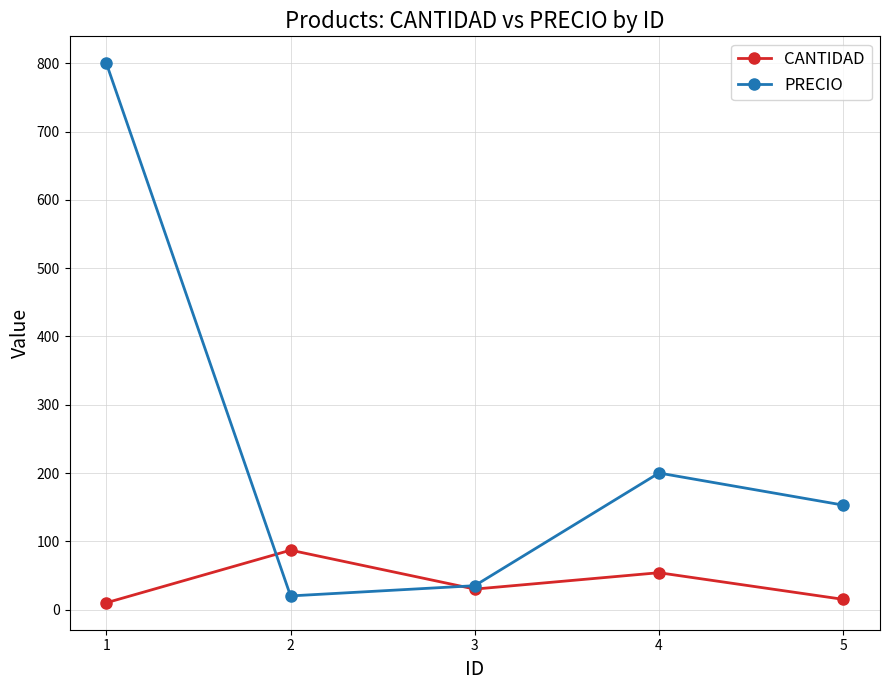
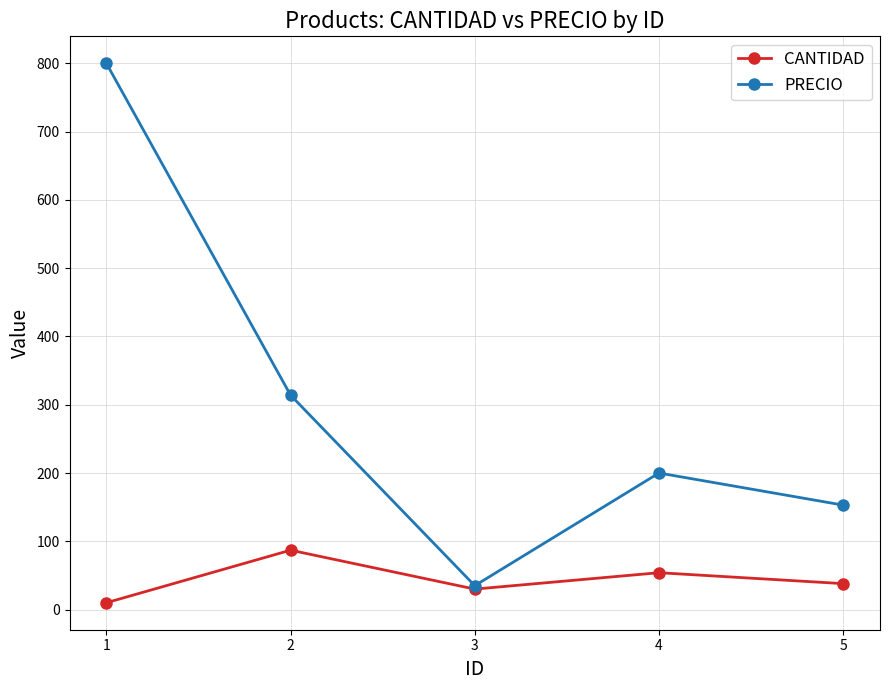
PRECIO, 2: 20 -> 310
CANTIDAD, 5: 20 -> 40
